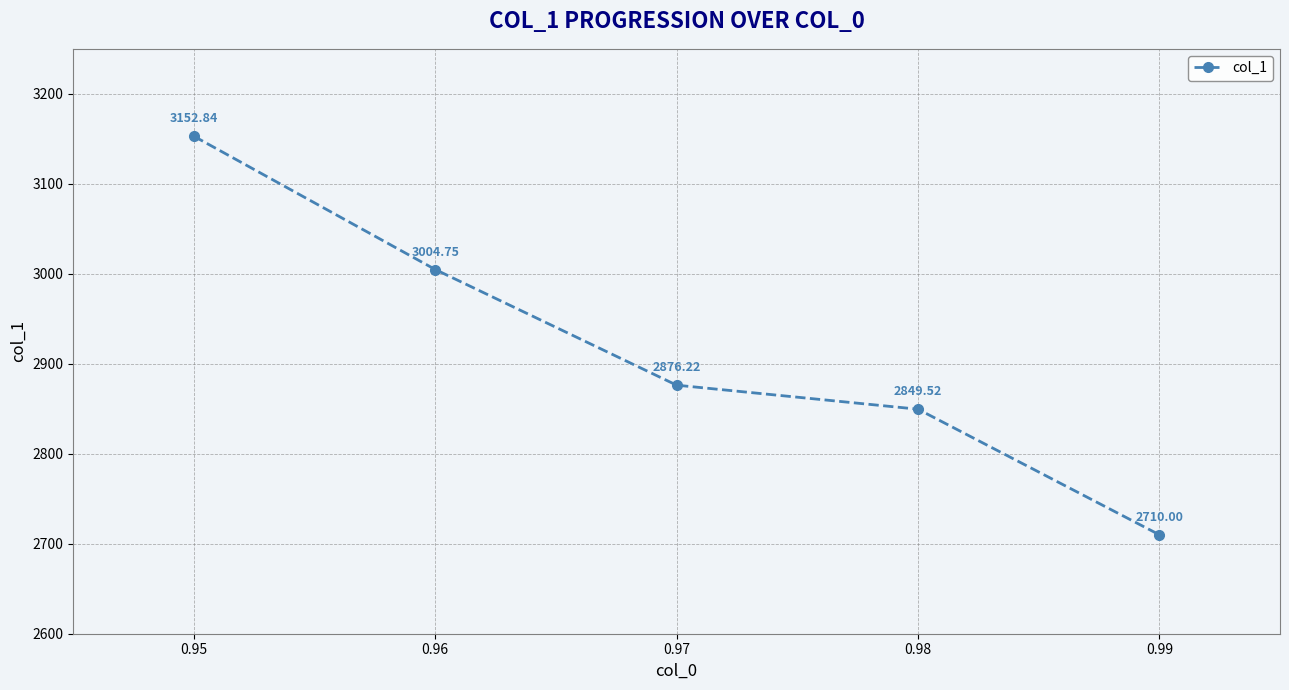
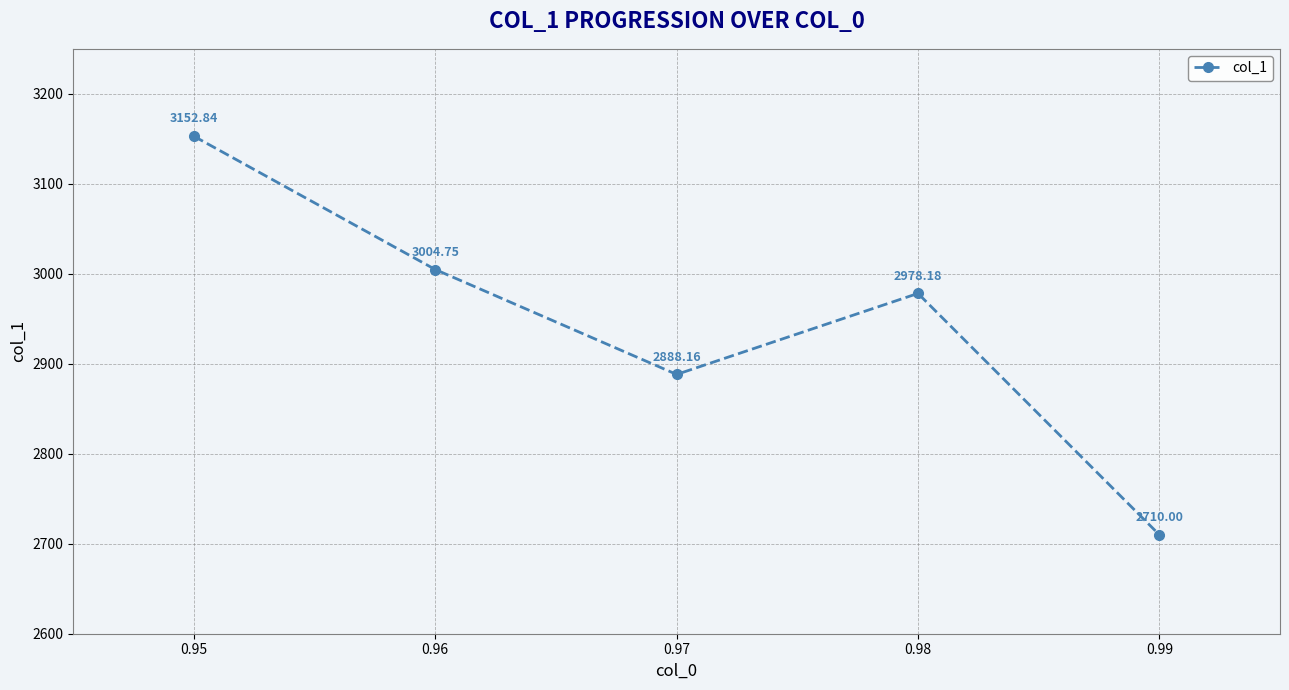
0.97: 2876.22 -> 2888.16
0.98: 2849.52 -> 2978.18
